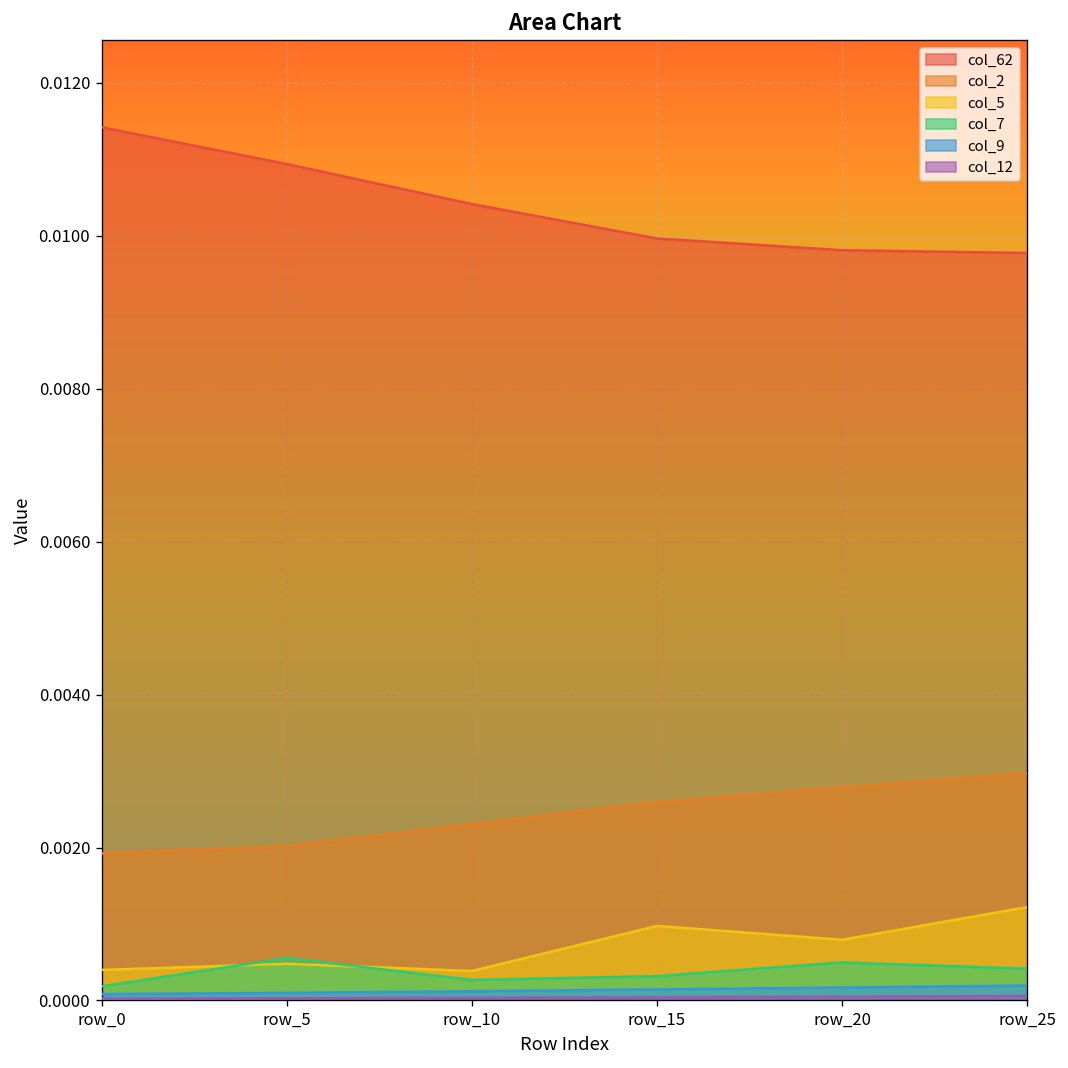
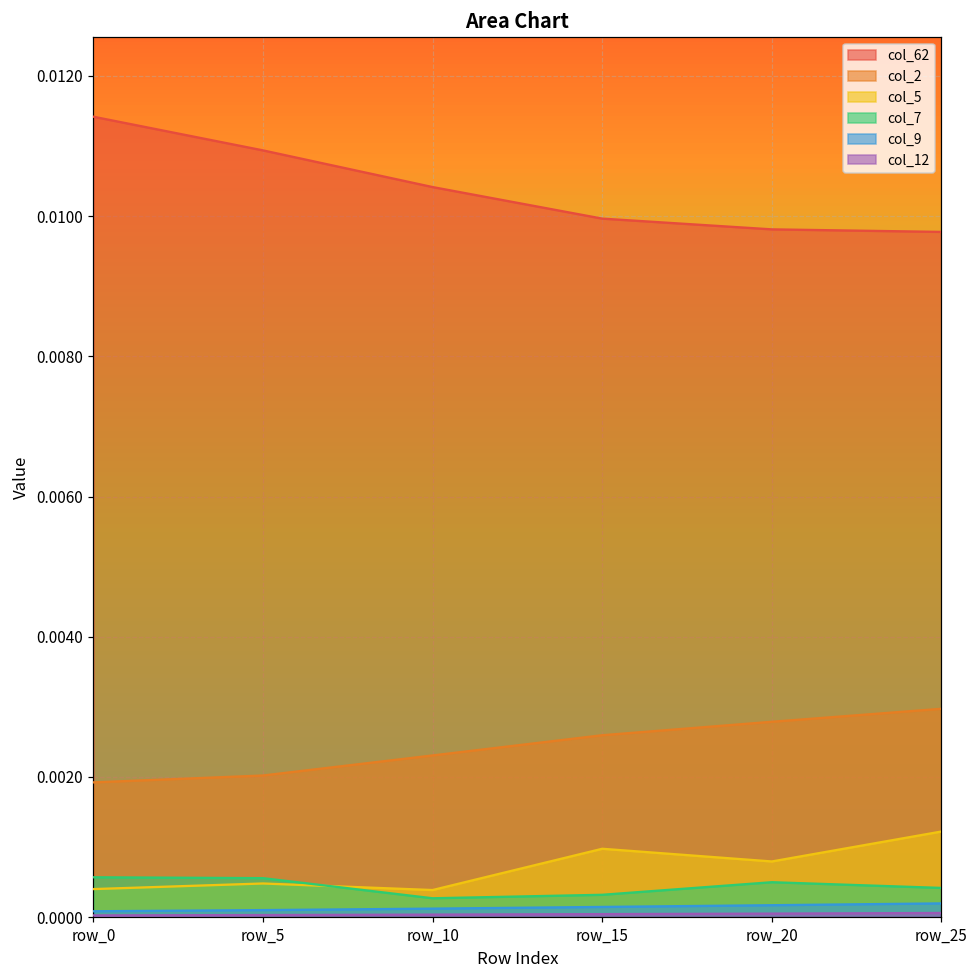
col_7, row_0: 0.0002 -> 0.0006
